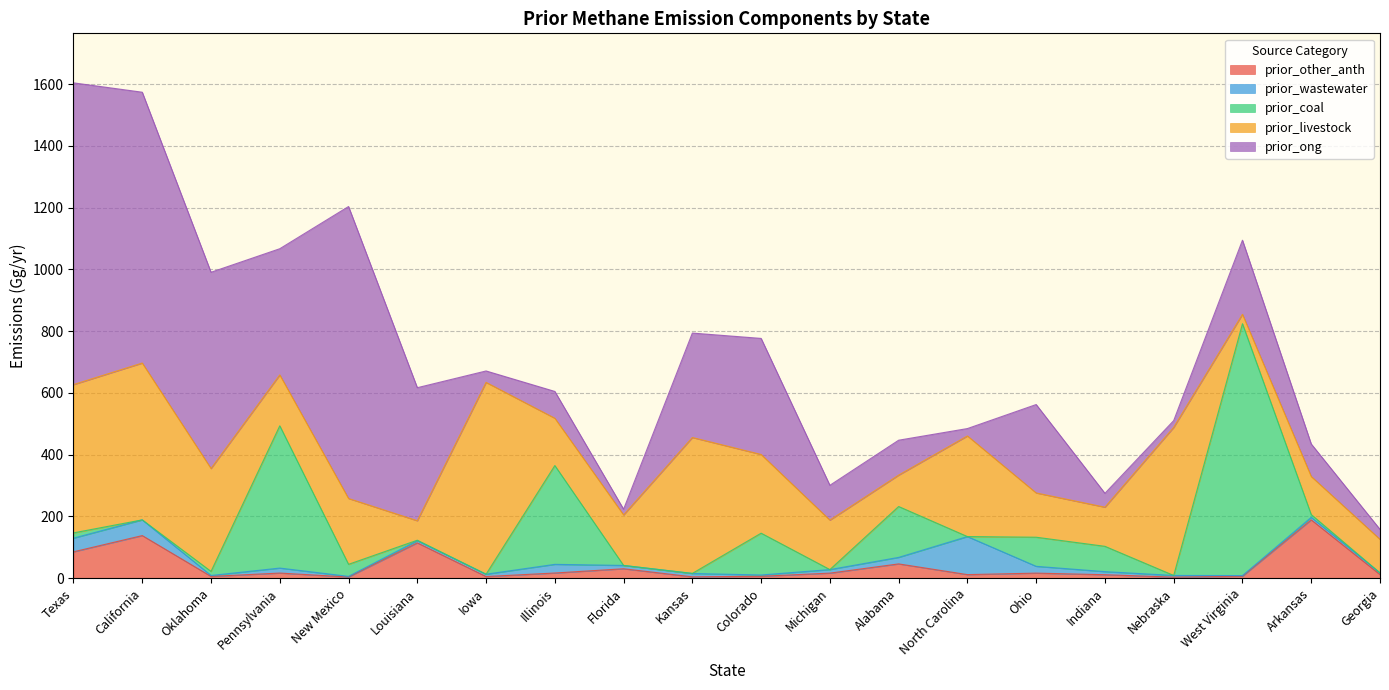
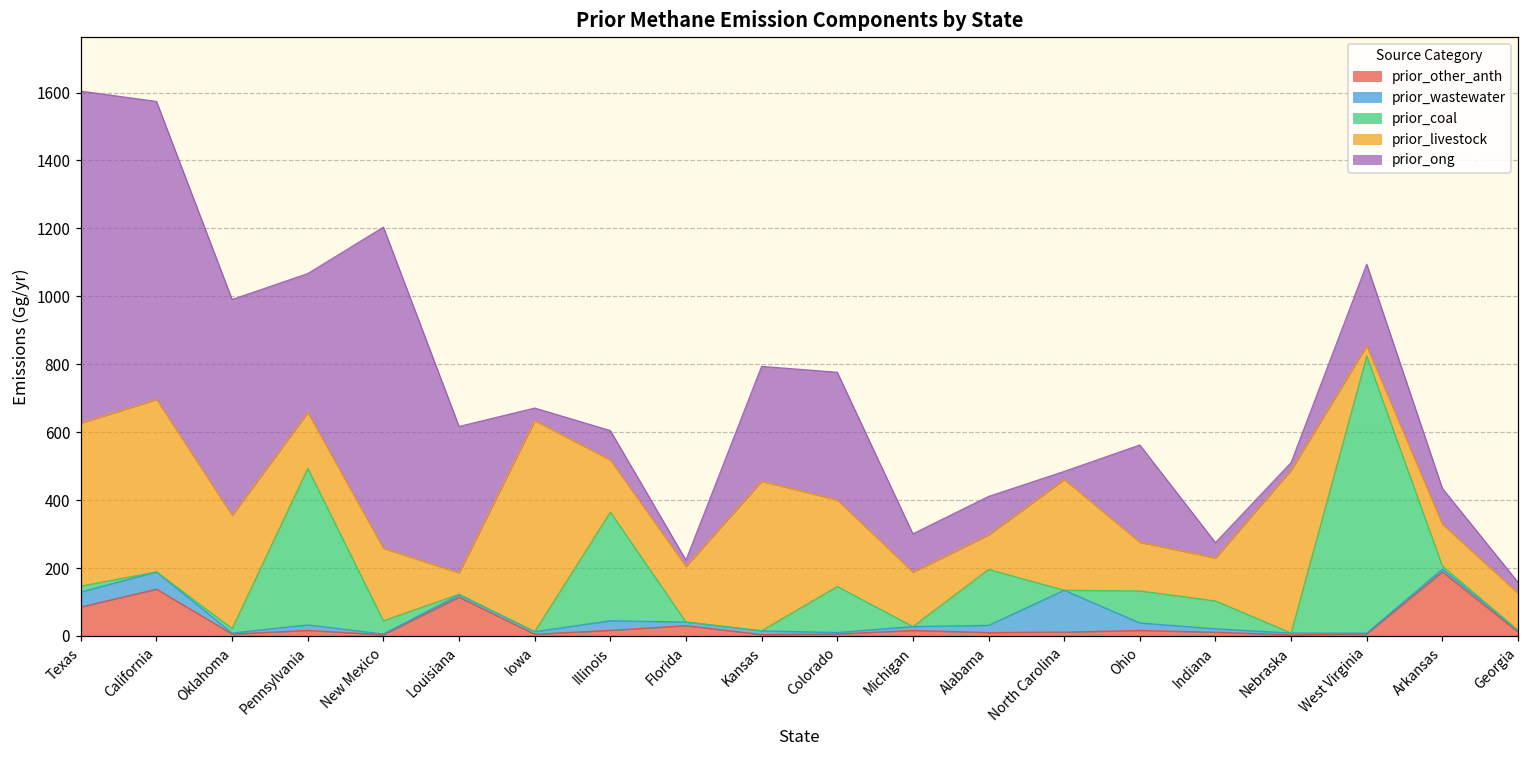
prior_other_anth, Alabama: 50 -> 10
